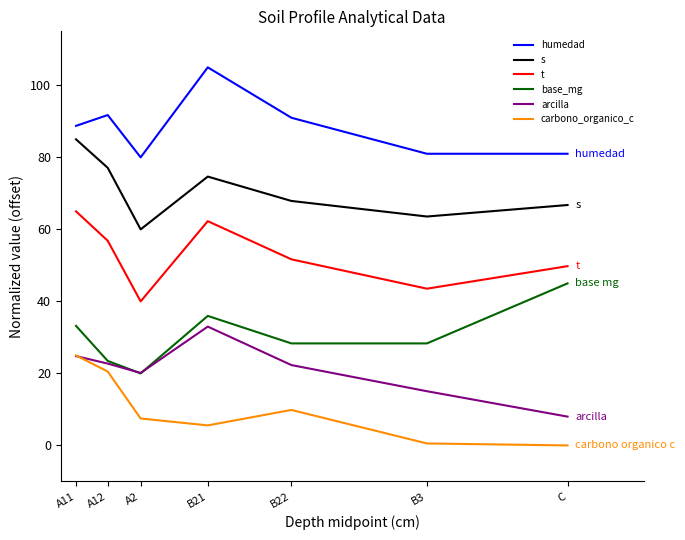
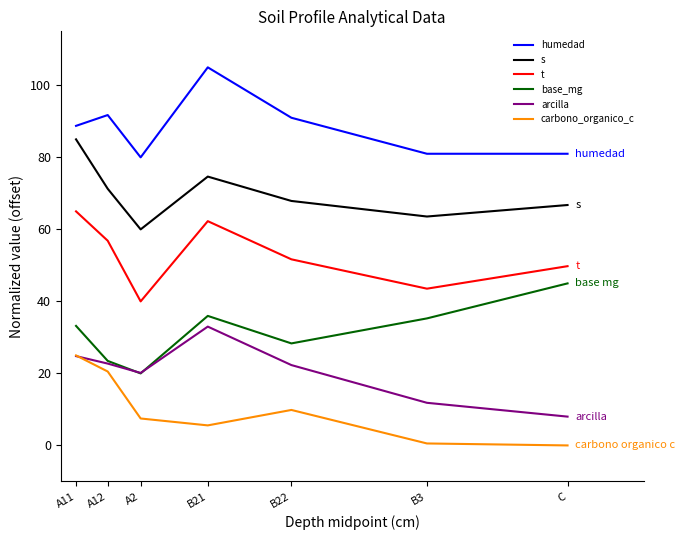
s, A12: 77 -> 71
base_mg, B3: 28 -> 35
arcilla, B3: 15 -> 12
